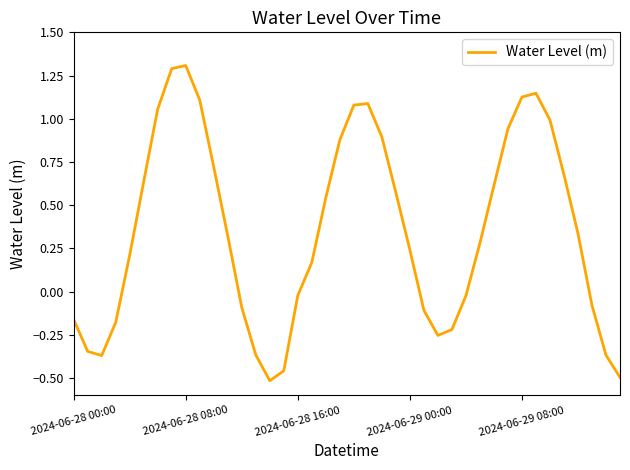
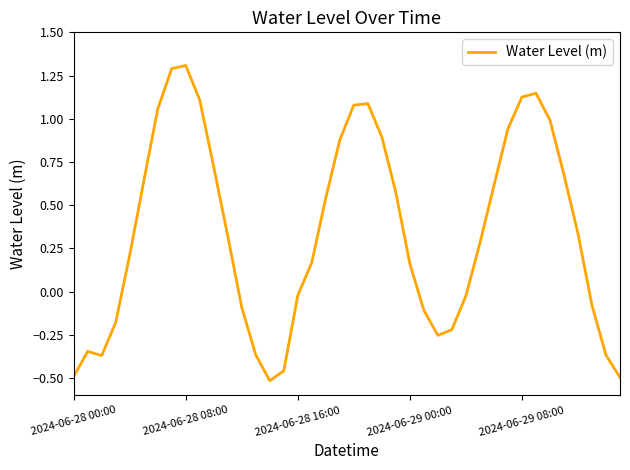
2024-06-28 00:00: -0.16 -> -0.49
2024-06-29 00:00: 0.24 -> 0.16
